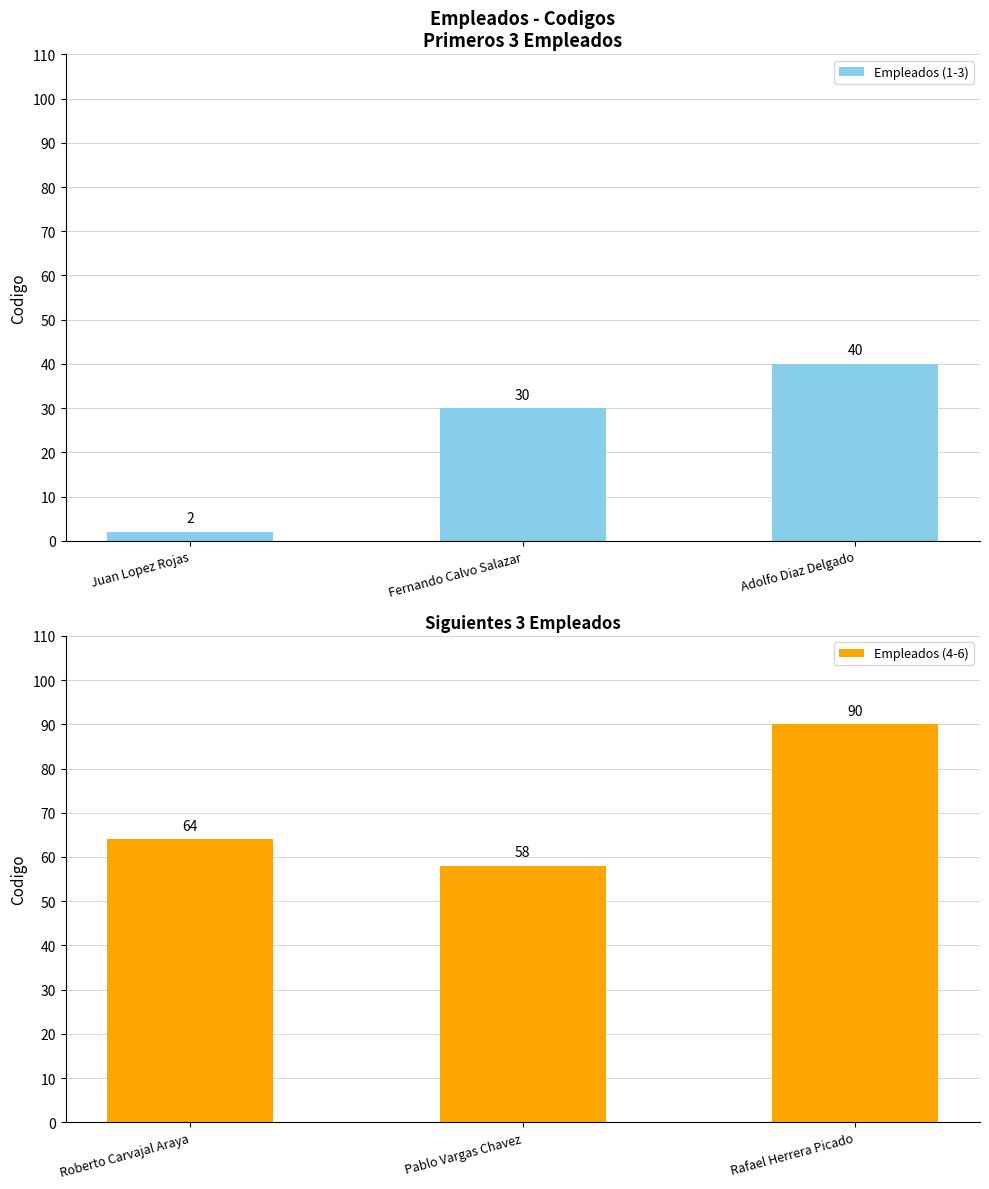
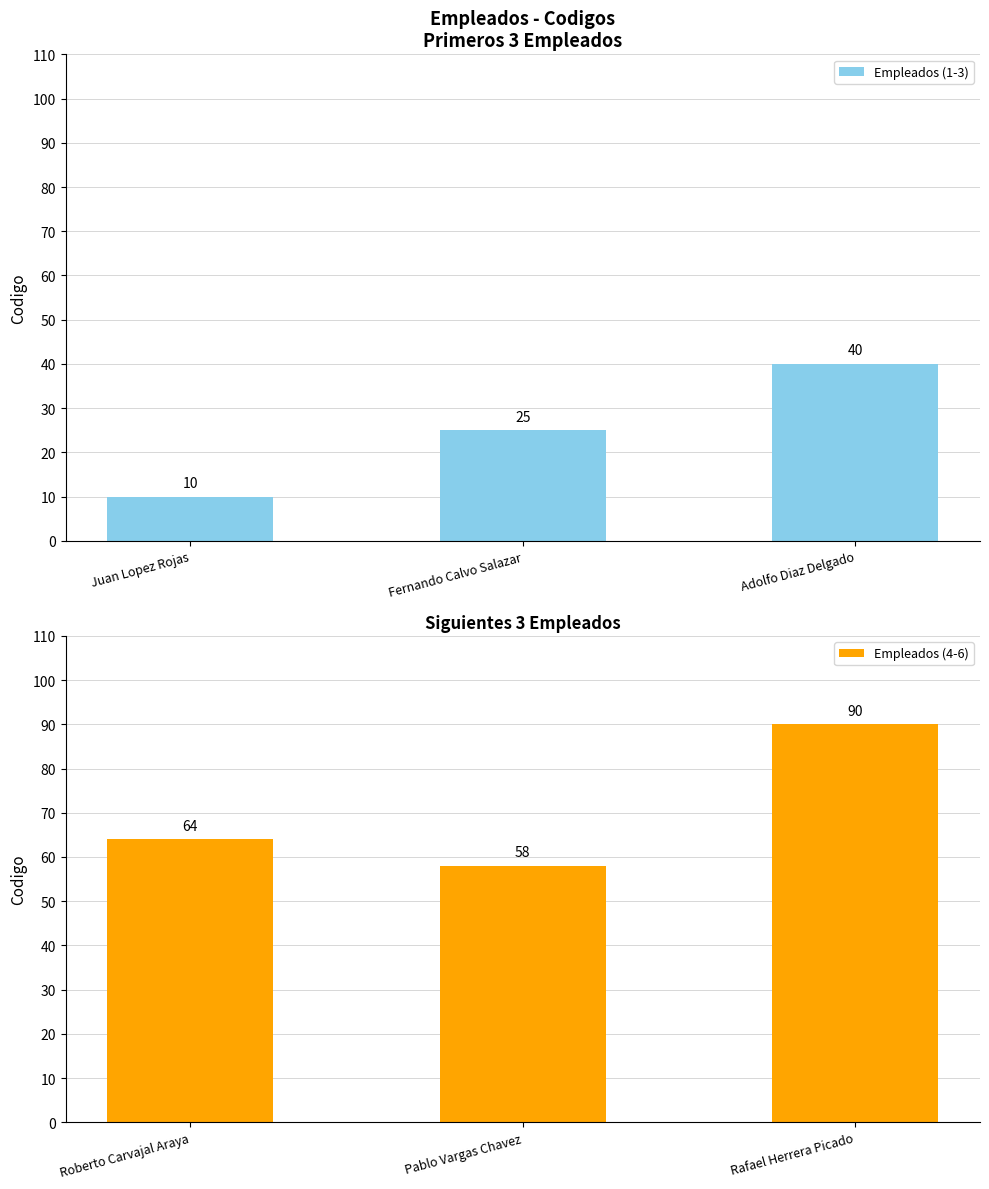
Empleados - Codigos Primeros 3 Empleados, Juan Lopez Rojas: 2 -> 10
Empleados - Codigos Primeros 3 Empleados, Fernando Calvo Salazar: 30 -> 25
